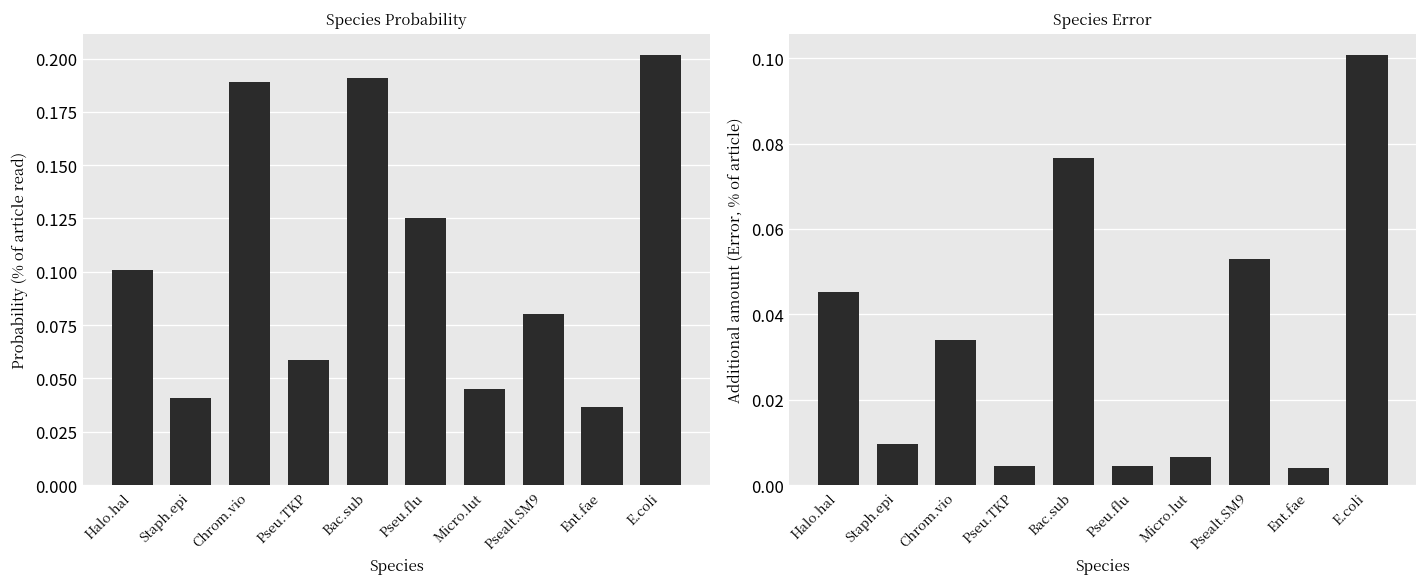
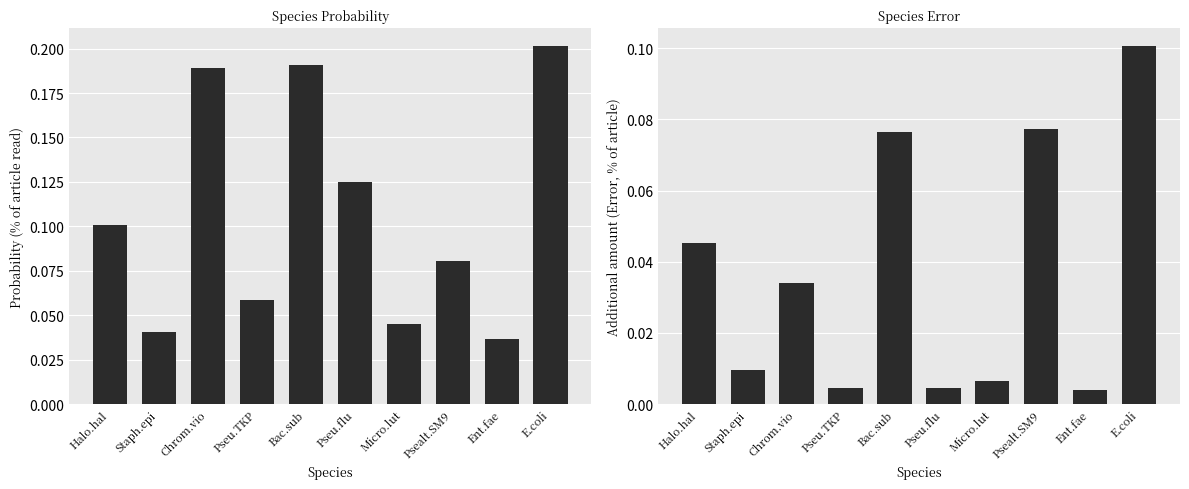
Species Error, Psealt.SM9: 0.053 -> 0.077
